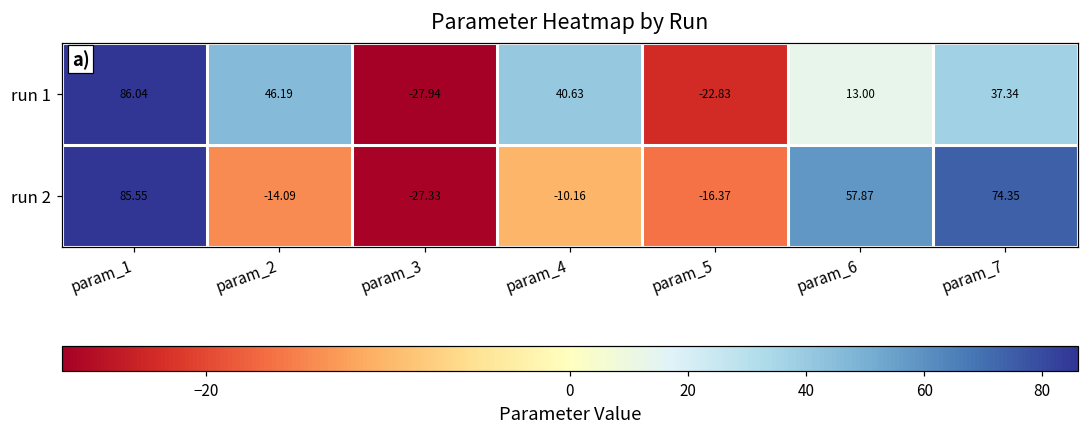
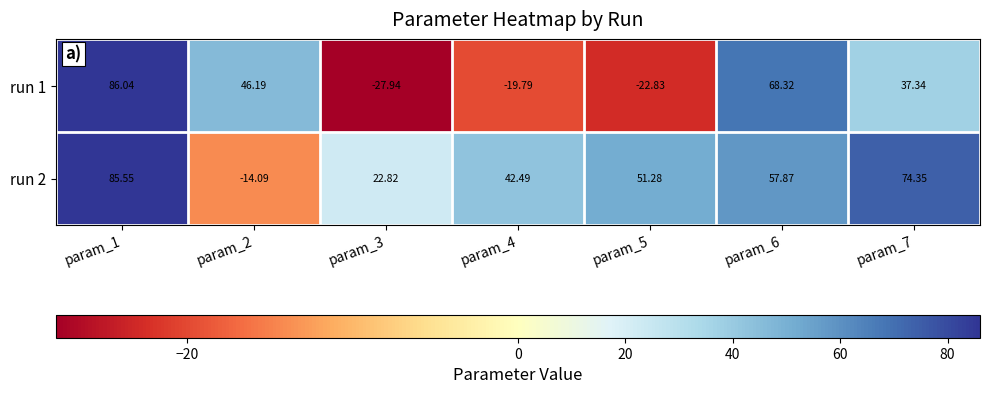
run 1, param_4: 40.63 -> -19.79
run 1, param_6: 13.00 -> 68.32
run 2, param_3: -27.33 -> 22.82
run 2, param_4: -10.16 -> 42.49
run 2, param_5: -16.37 -> 51.28
